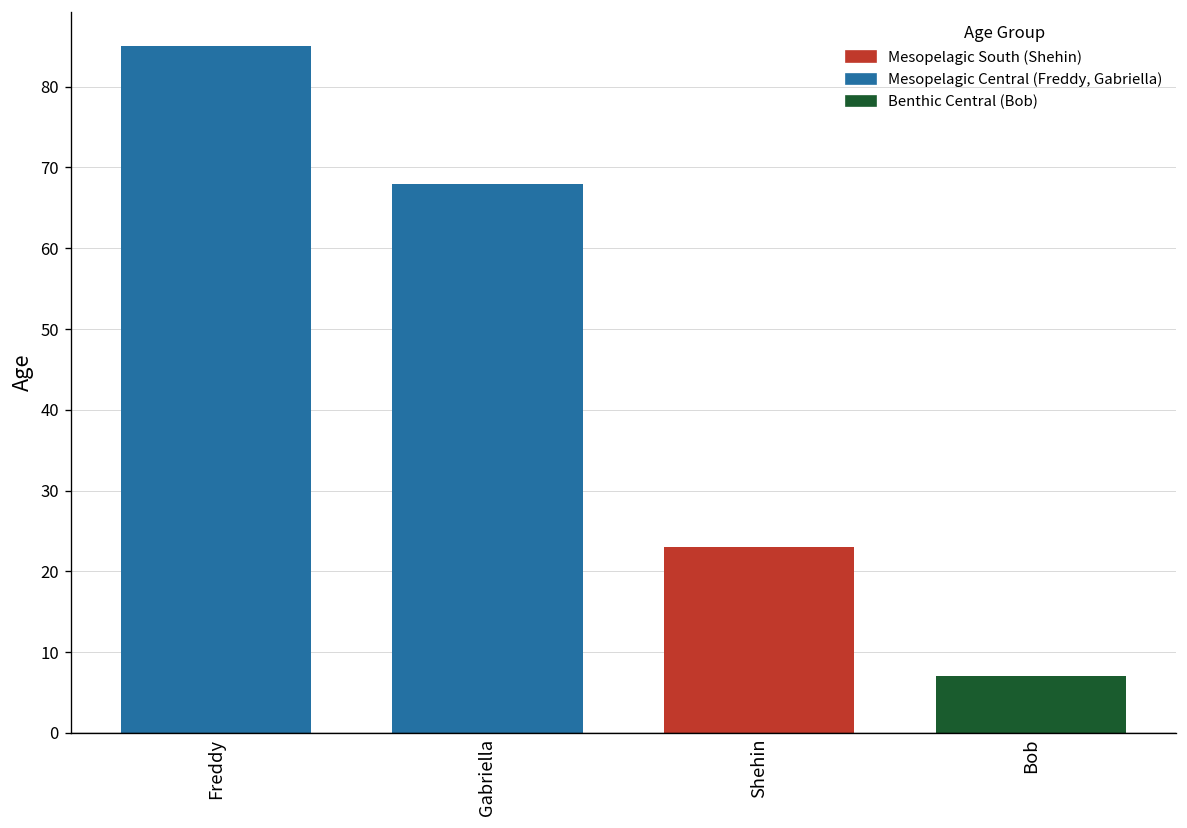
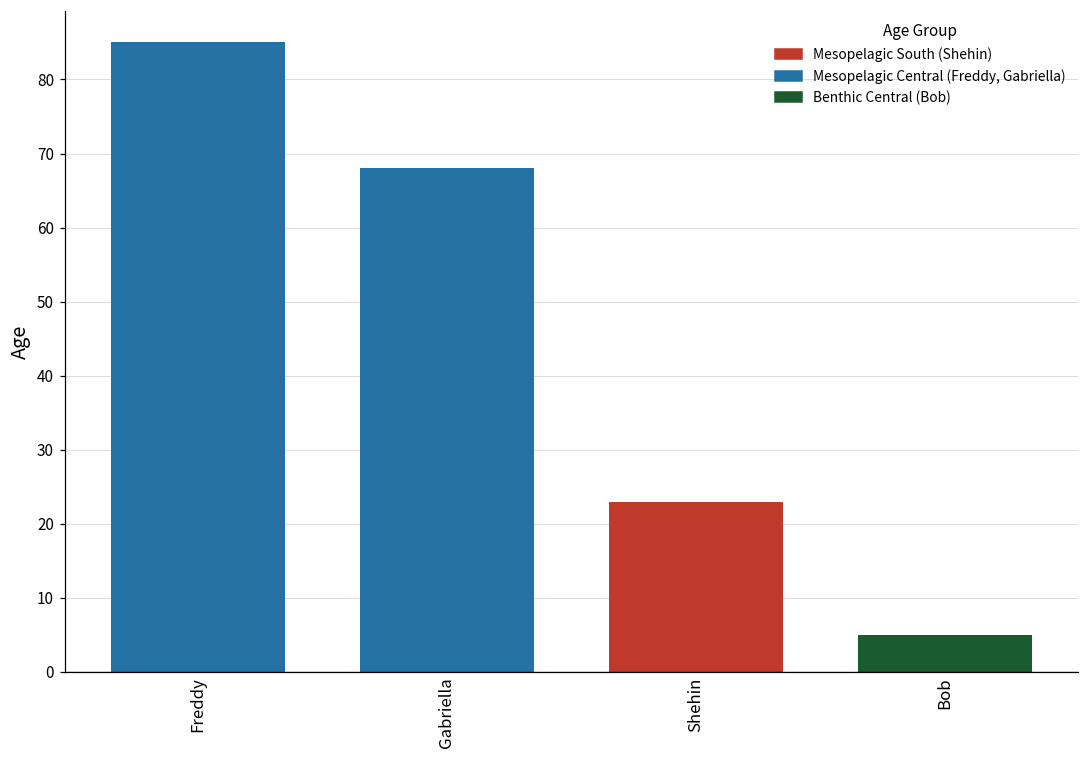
Bob: 7 -> 5
